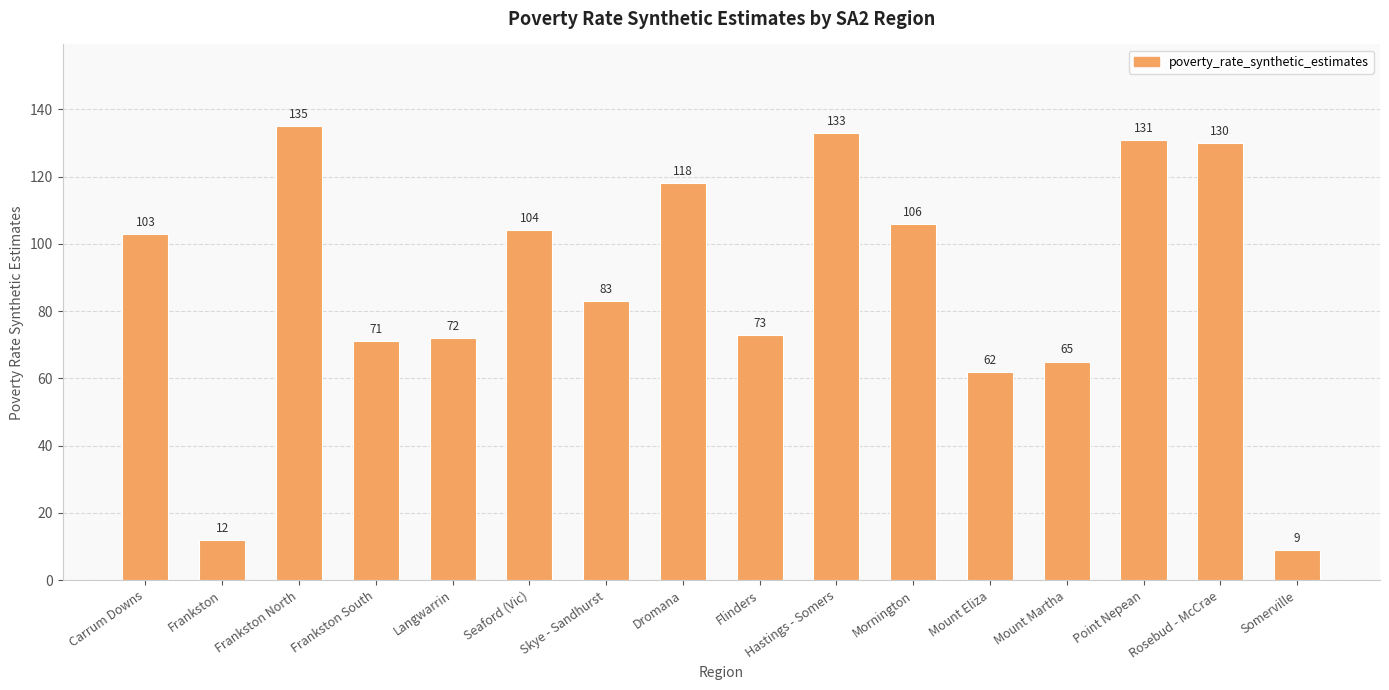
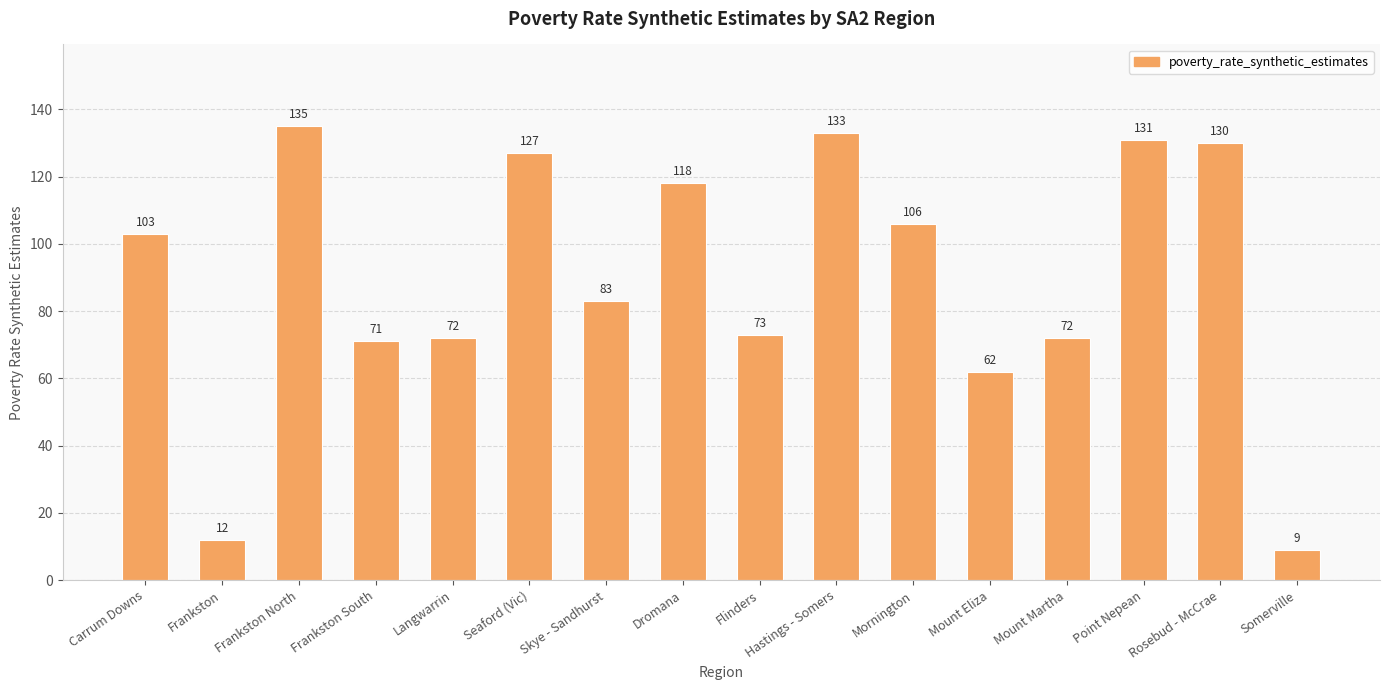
Seaford (Vic): 104 -> 127
Mount Martha: 65 -> 72
